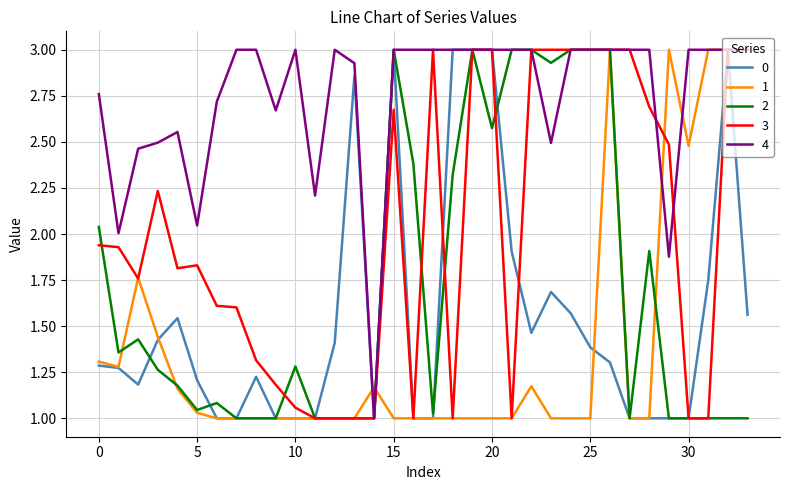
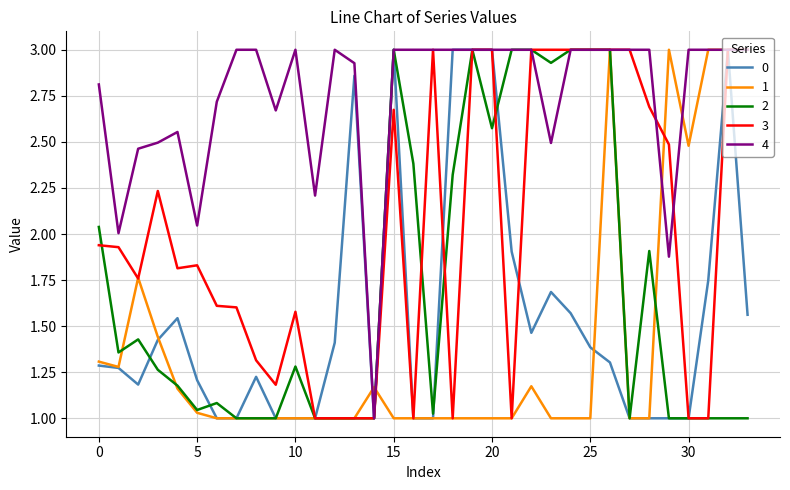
4, 0: 2.76 -> 2.81
3, 10: 1.06 -> 1.58
